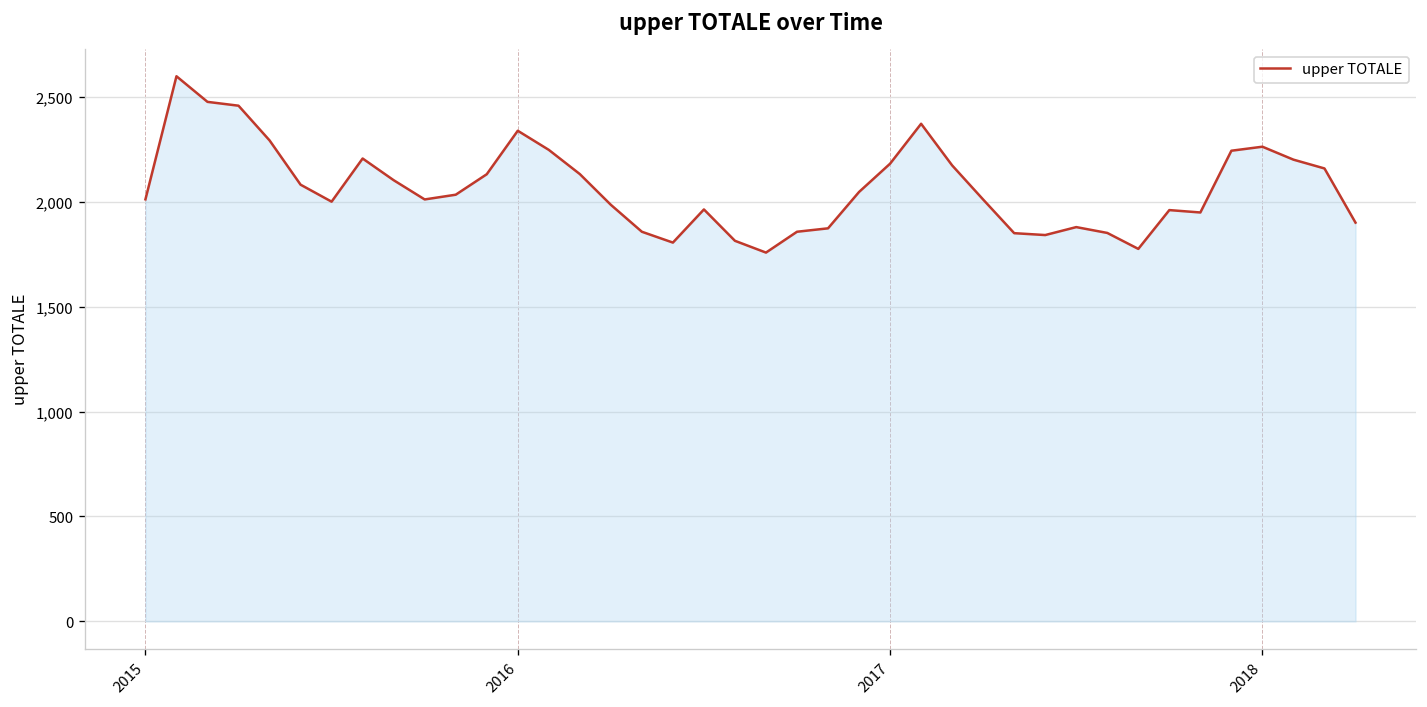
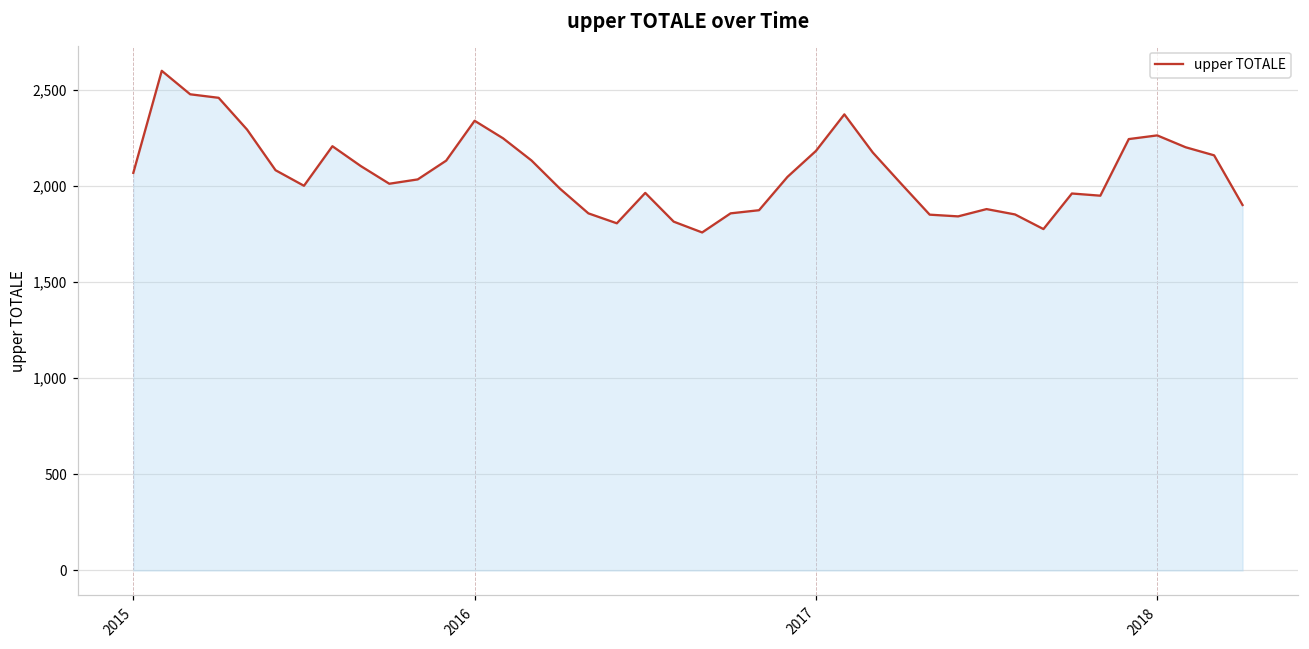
2015: 2,010 -> 2,070
